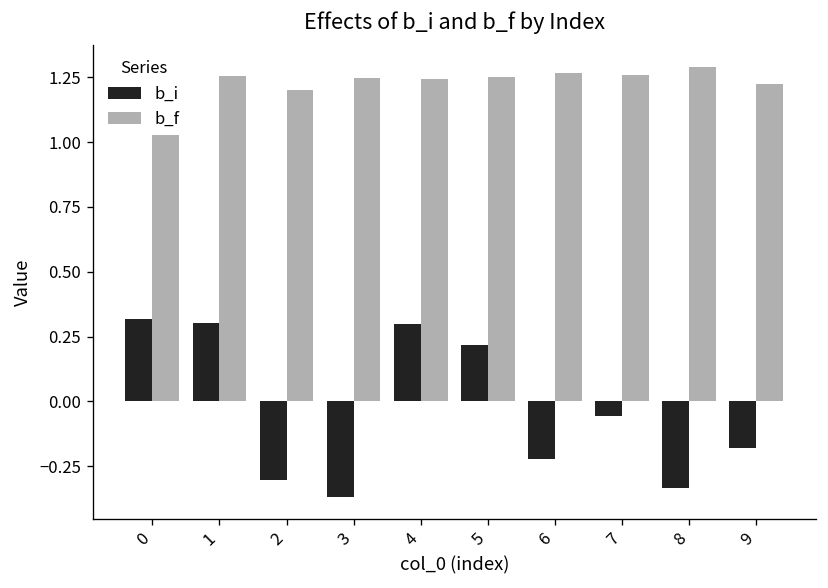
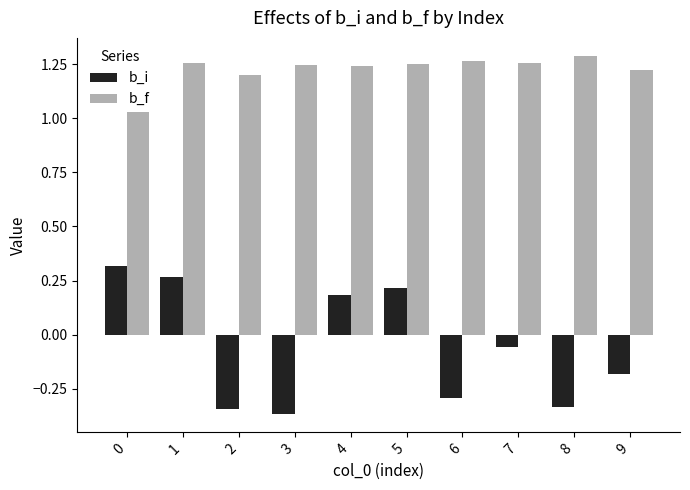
b_i, 1: 0.30 -> 0.26
b_i, 2: -0.30 -> -0.34
b_i, 4: 0.30 -> 0.18
b_i, 6: -0.22 -> -0.29
